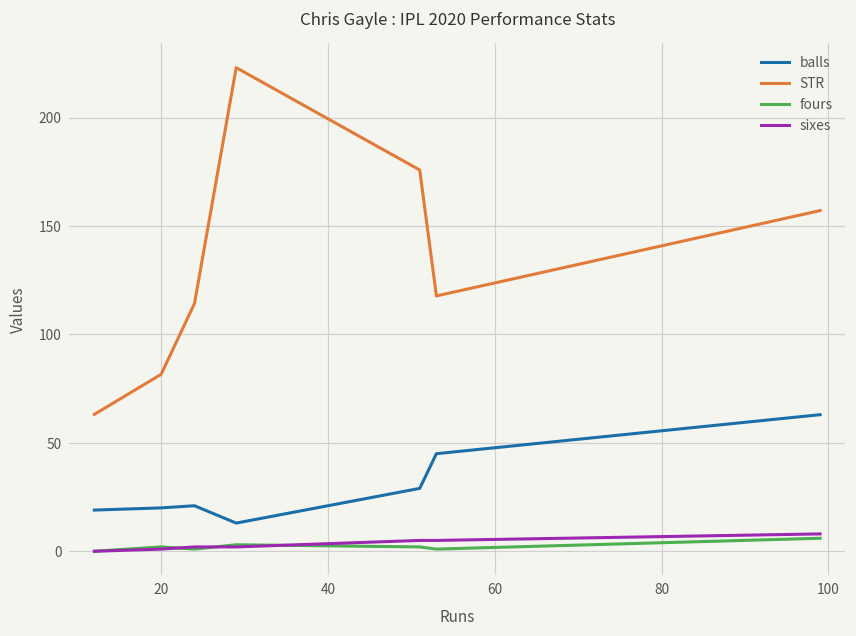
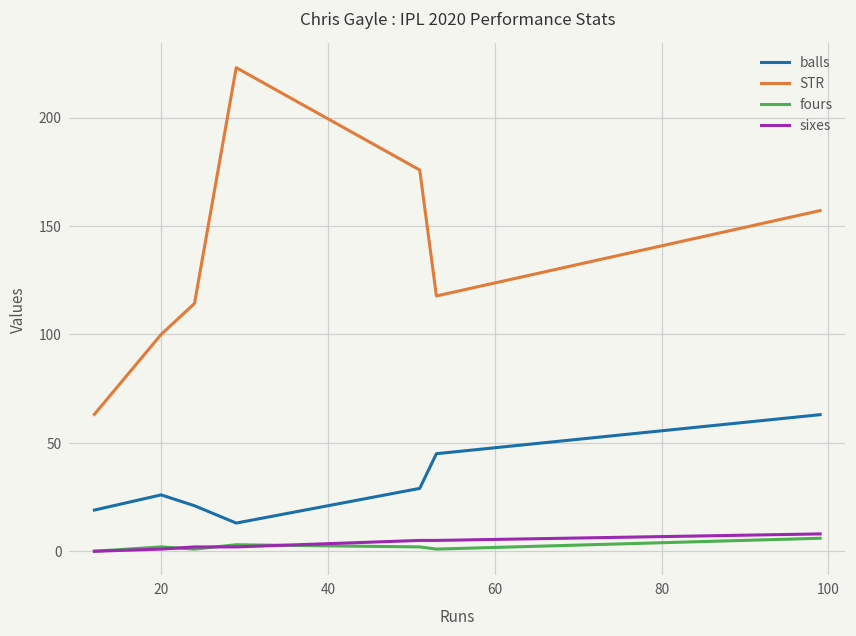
balls, 20: 20 -> 26
STR, 20: 82 -> 100
